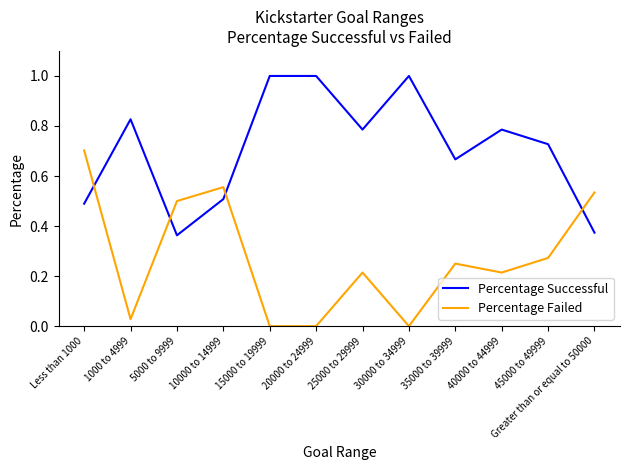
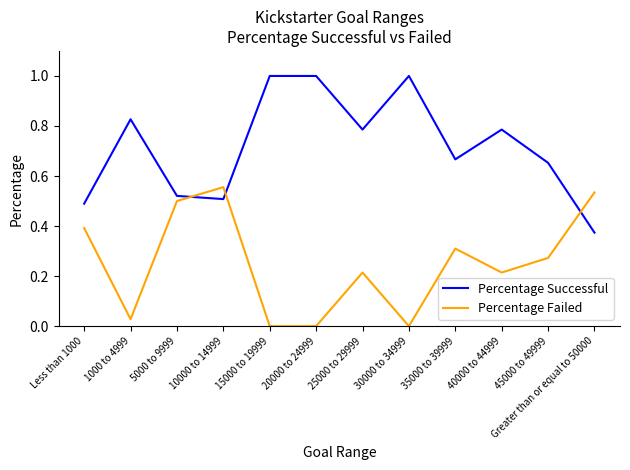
Percentage Failed, Less than 1000: 0.70 -> 0.39
Percentage Successful, 5000 to 9999: 0.36 -> 0.52
Percentage Failed, 35000 to 39999: 0.25 -> 0.31
Percentage Successful, 45000 to 49999: 0.73 -> 0.65
